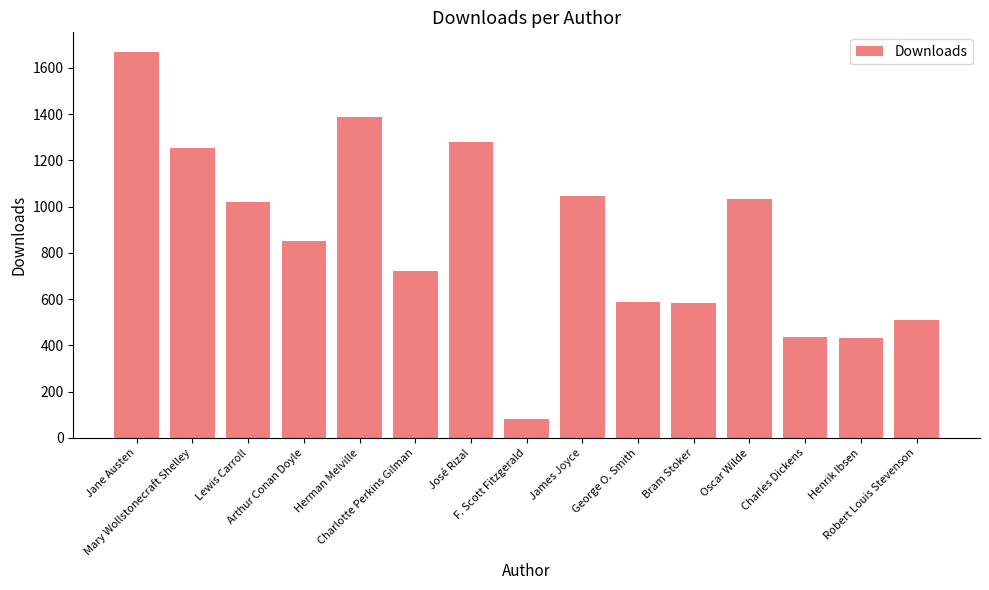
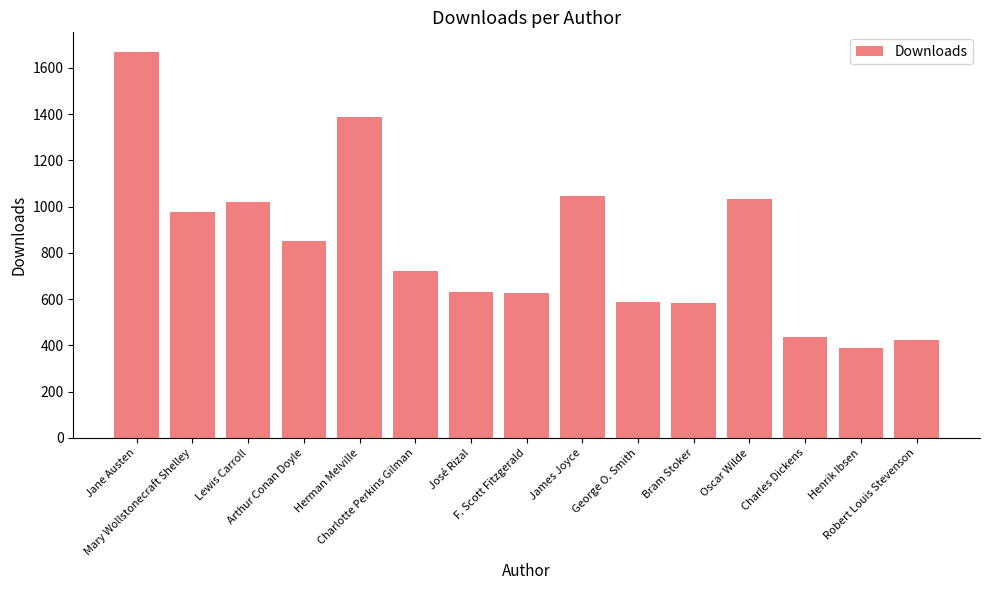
Mary Wollstonecraft Shelley: 1250 -> 980
José Rizal: 1280 -> 630
F. Scott Fitzgerald: 80 -> 630
Henrik Ibsen: 430 -> 390
Robert Louis Stevenson: 510 -> 420
